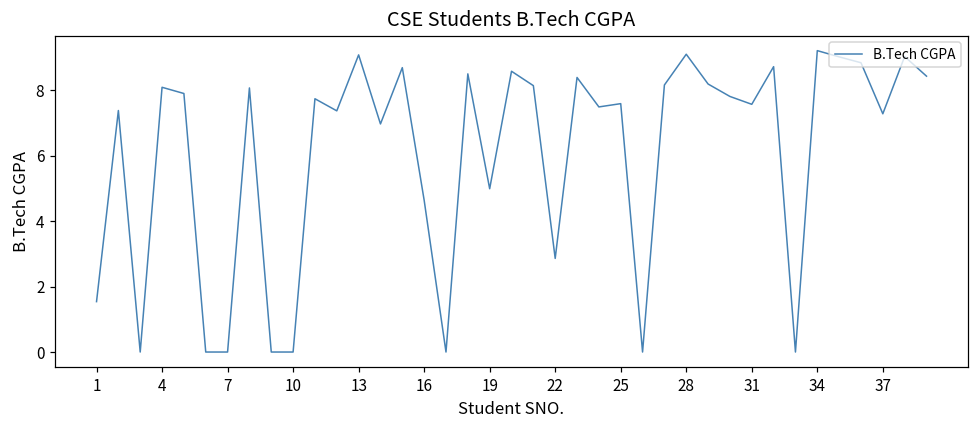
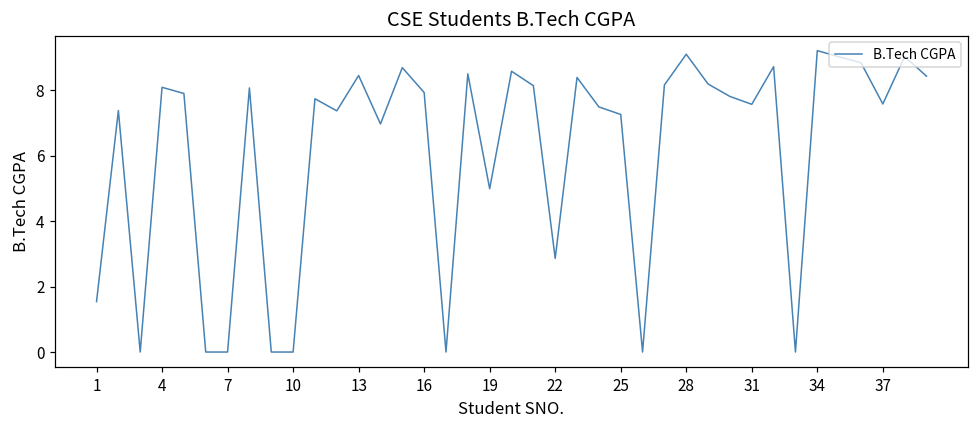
13: 9.1 -> 8.5
16: 4.6 -> 7.9
25: 7.6 -> 7.3
37: 7.3 -> 7.6
